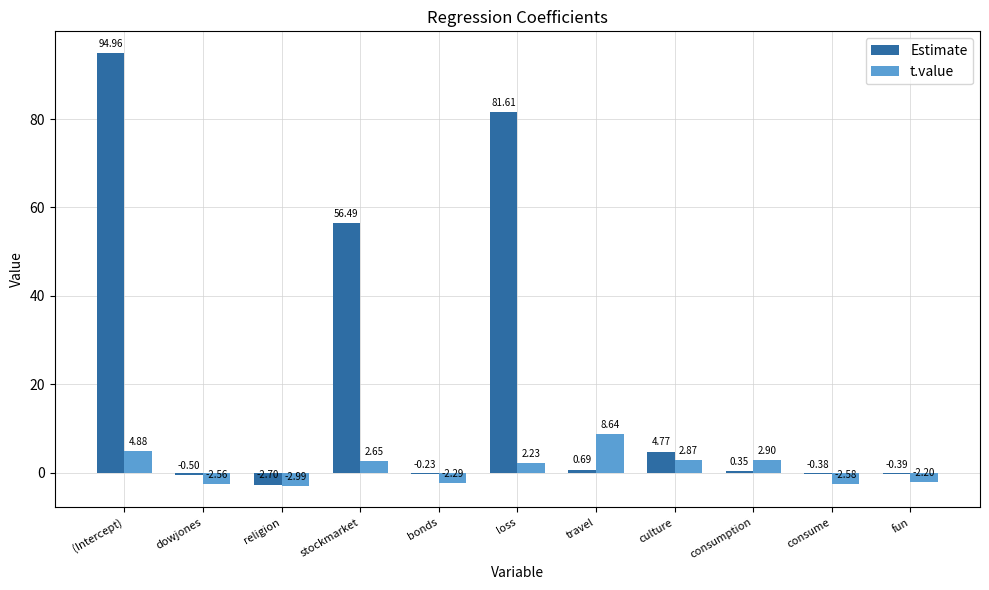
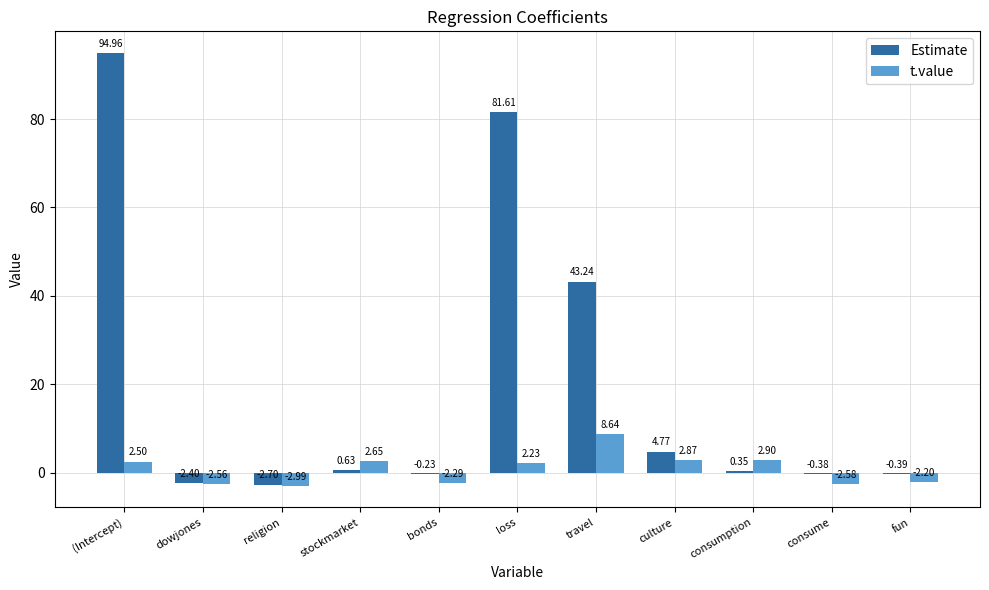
t.value, (Intercept): 4.88 -> 2.50
Estimate, dowjones: -0.50 -> -2.40
Estimate, stockmarket: 56.49 -> 0.63
Estimate, travel: 0.69 -> 43.24
